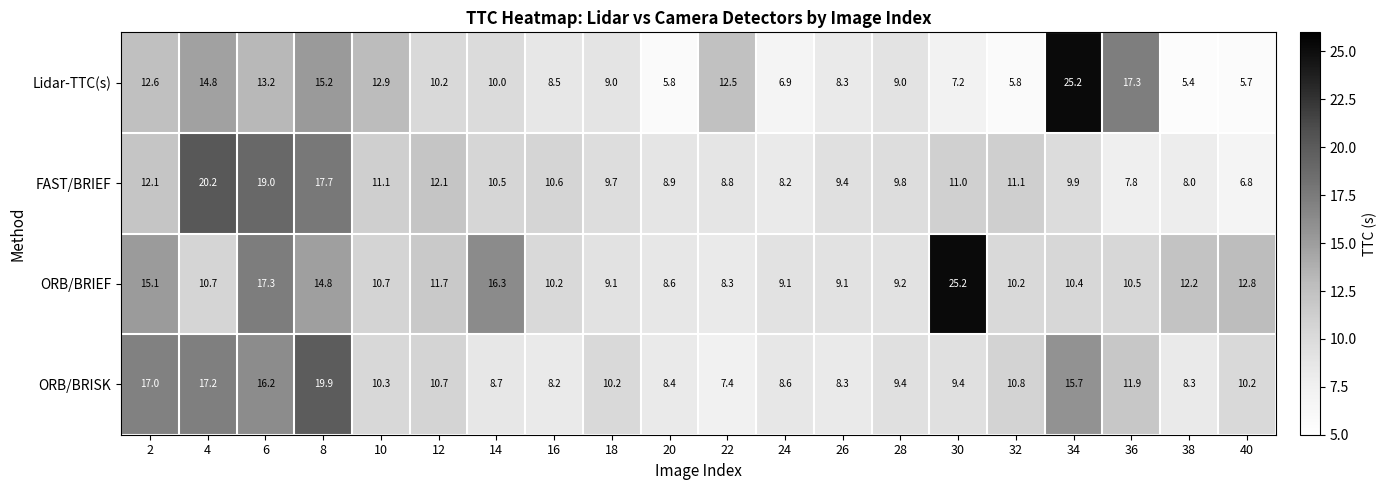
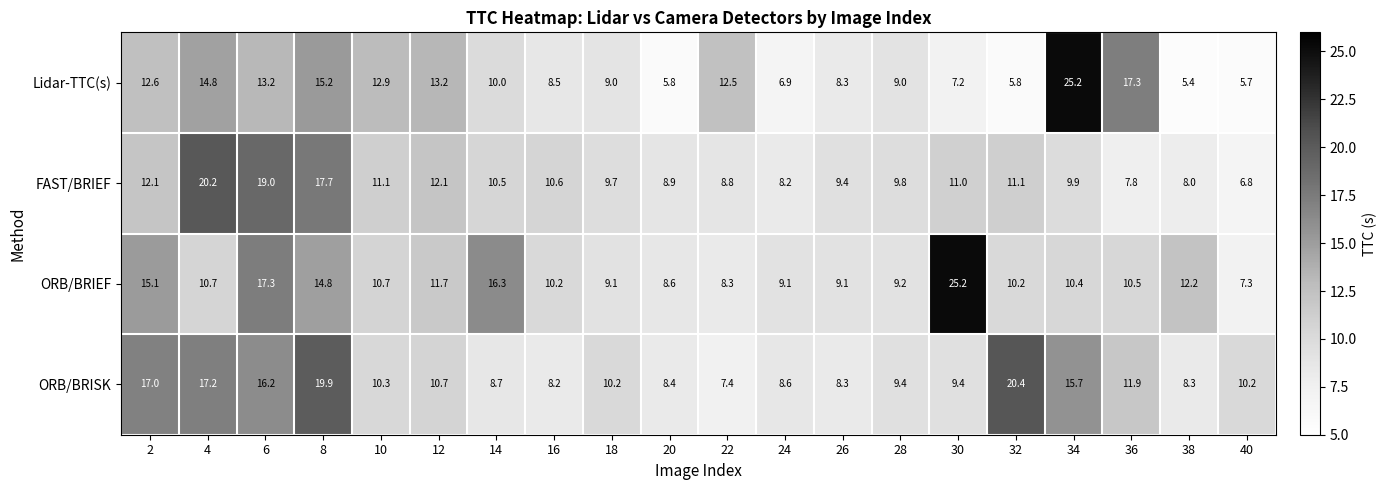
Lidar-TTC(s), 12: 10.2 -> 13.2
ORB/BRIEF, 40: 12.8 -> 7.3
ORB/BRISK, 32: 10.8 -> 20.4
